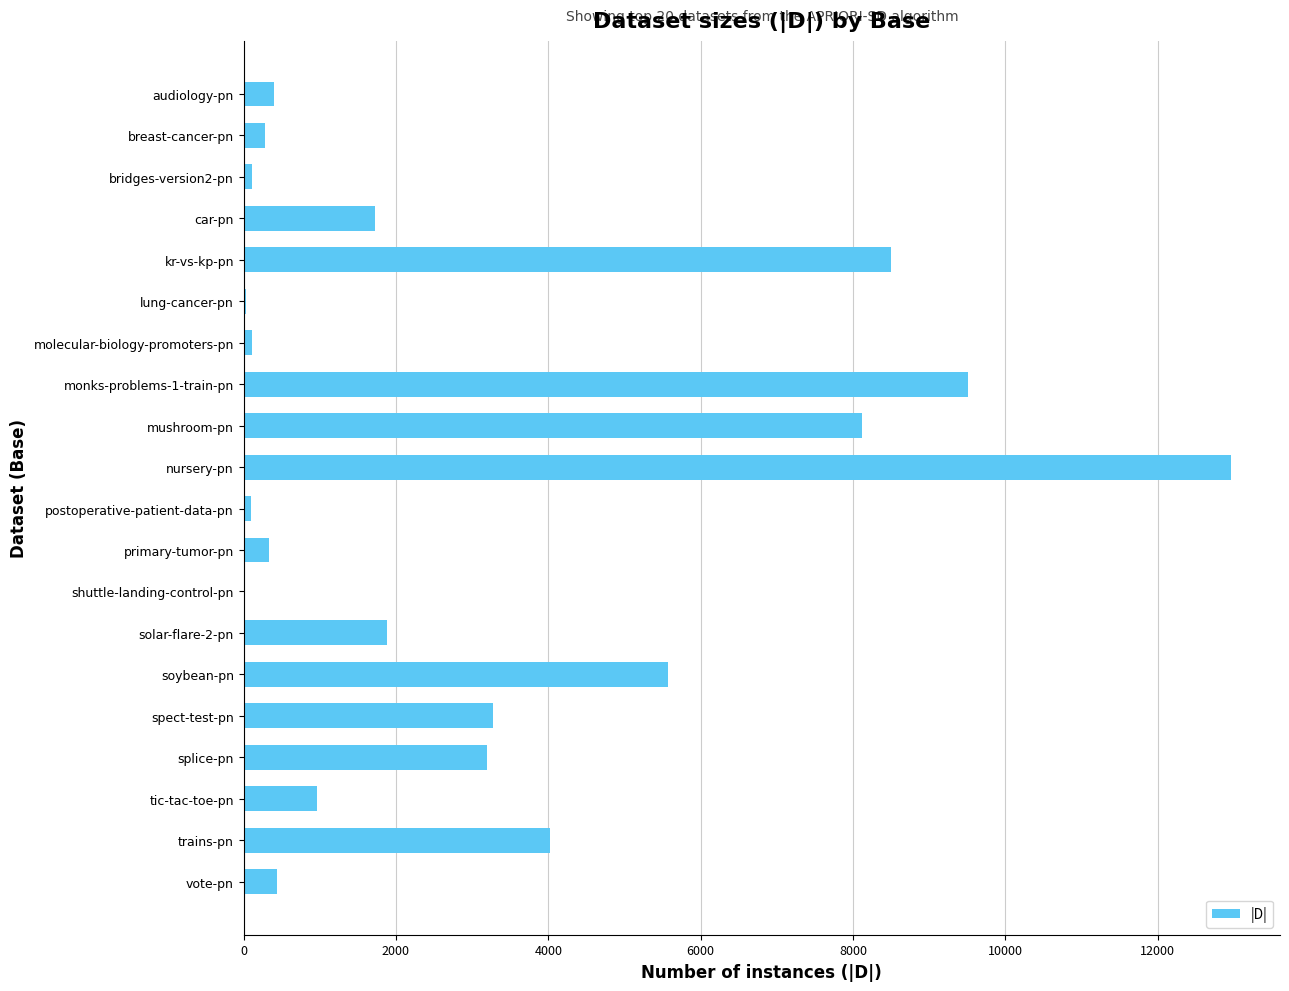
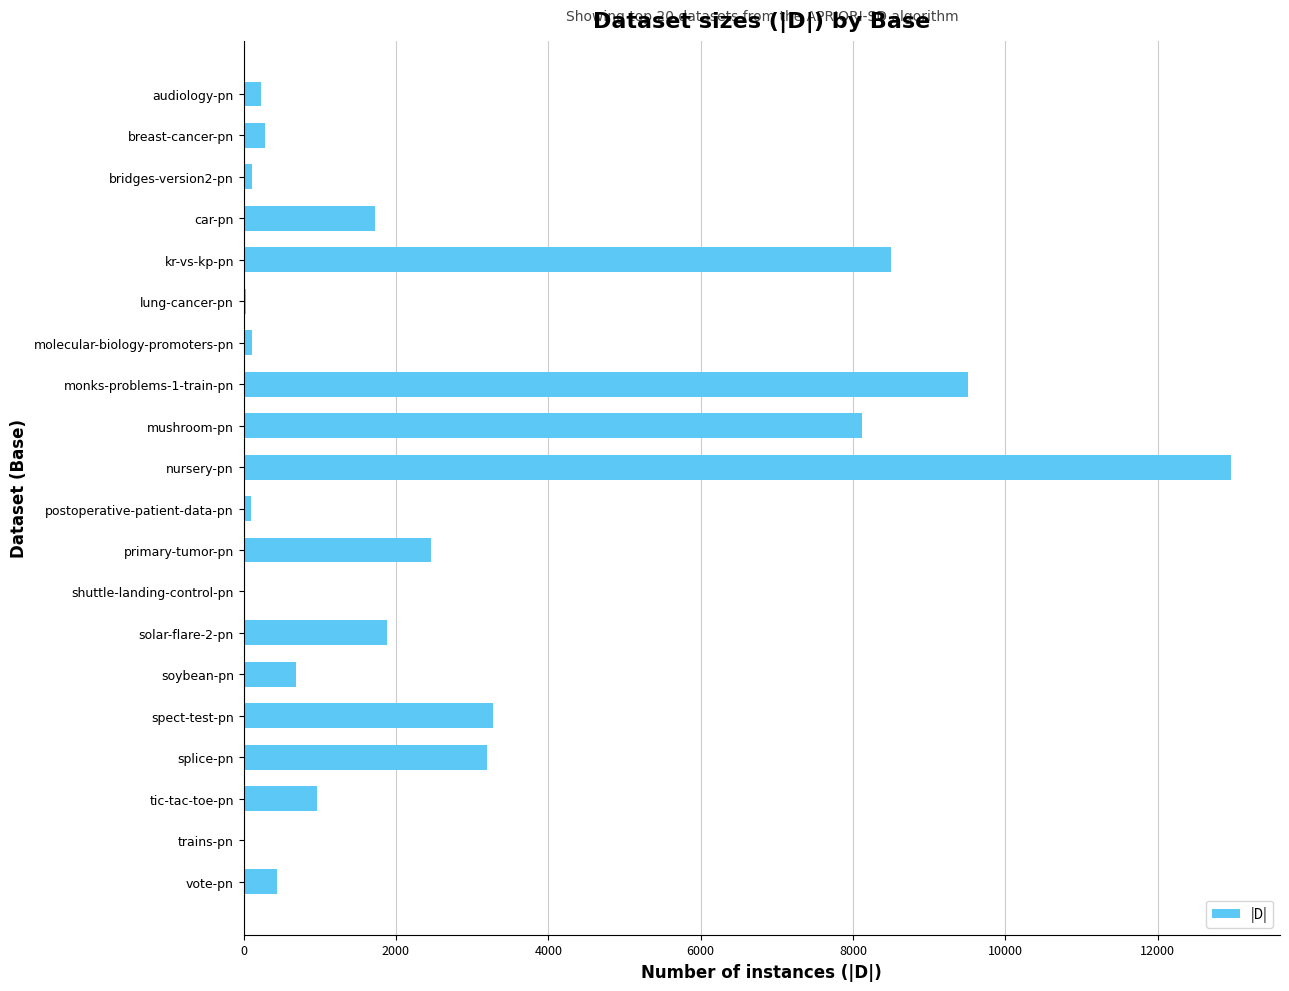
audiology-pn: 400 -> 200
primary-tumor-pn: 300 -> 2500
soybean-pn: 5600 -> 700
trains-pn: 4000 -> 0
